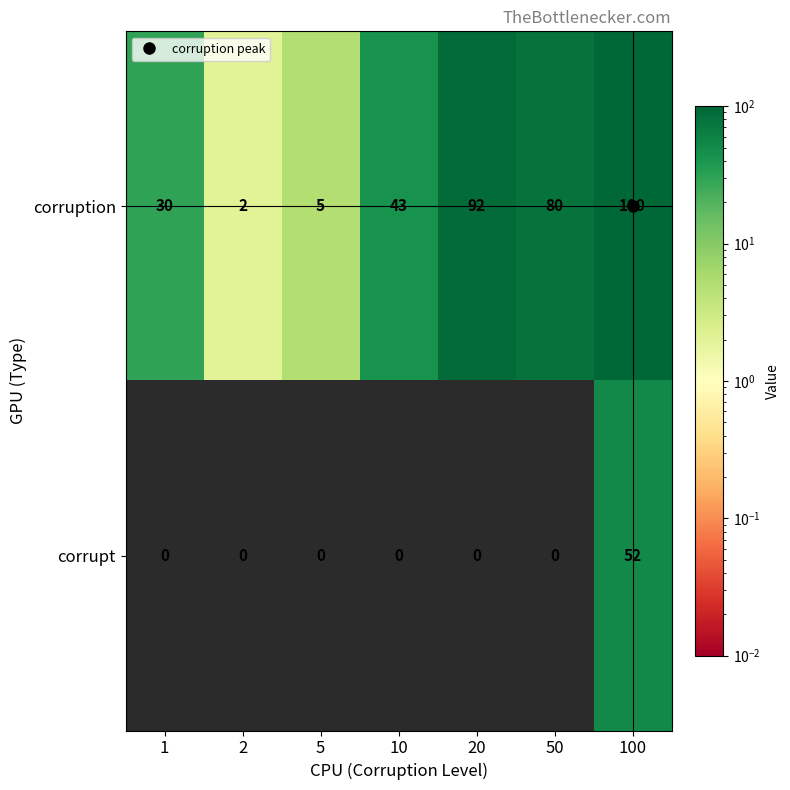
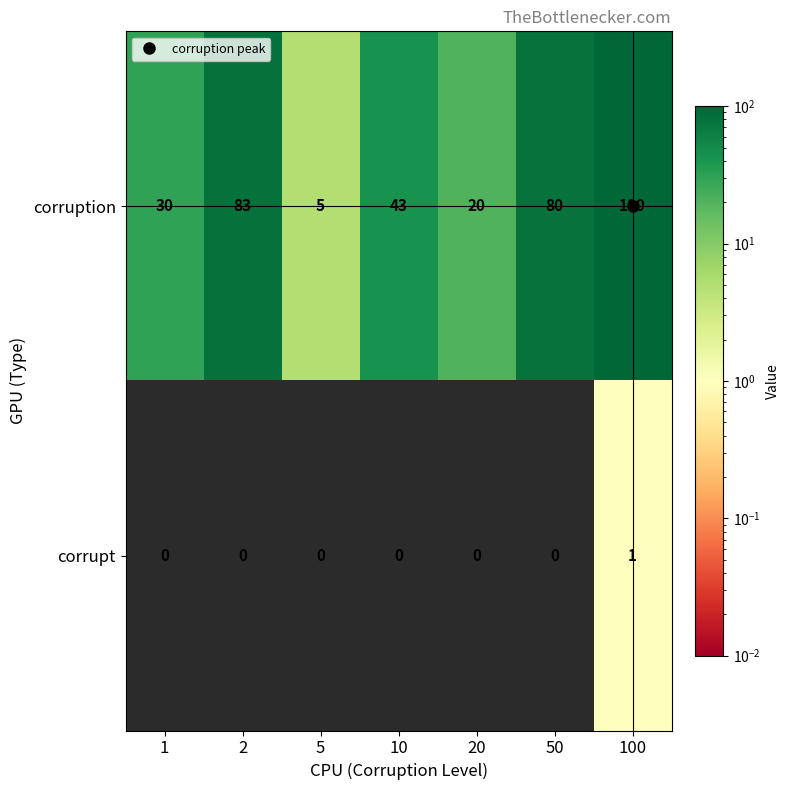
corruption, 2: 2 -> 83
corruption, 20: 92 -> 20
corrupt, 100: 52 -> 1
